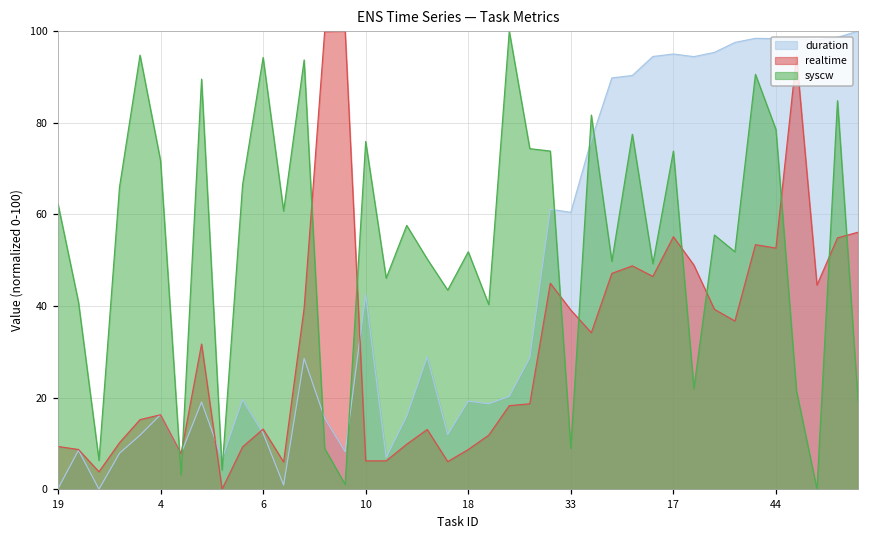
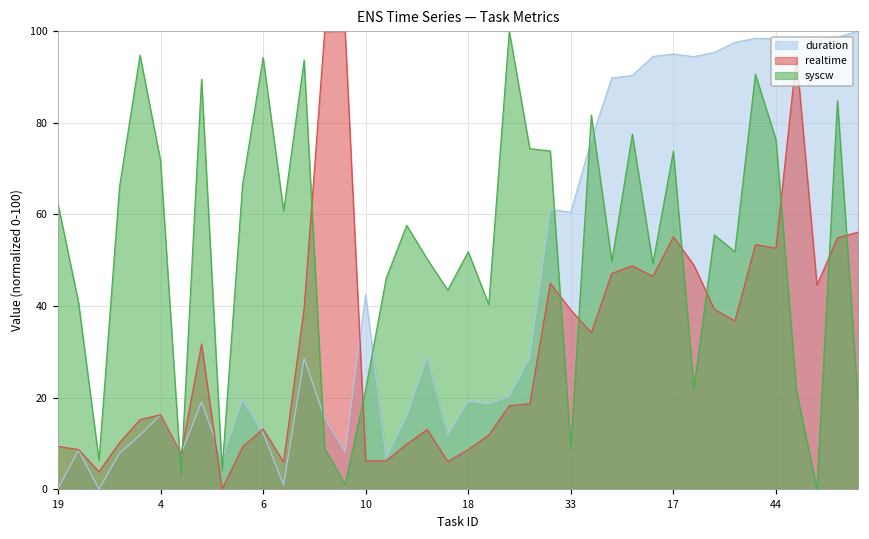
syscw, 10: 76 -> 22
syscw, 44: 79 -> 76
